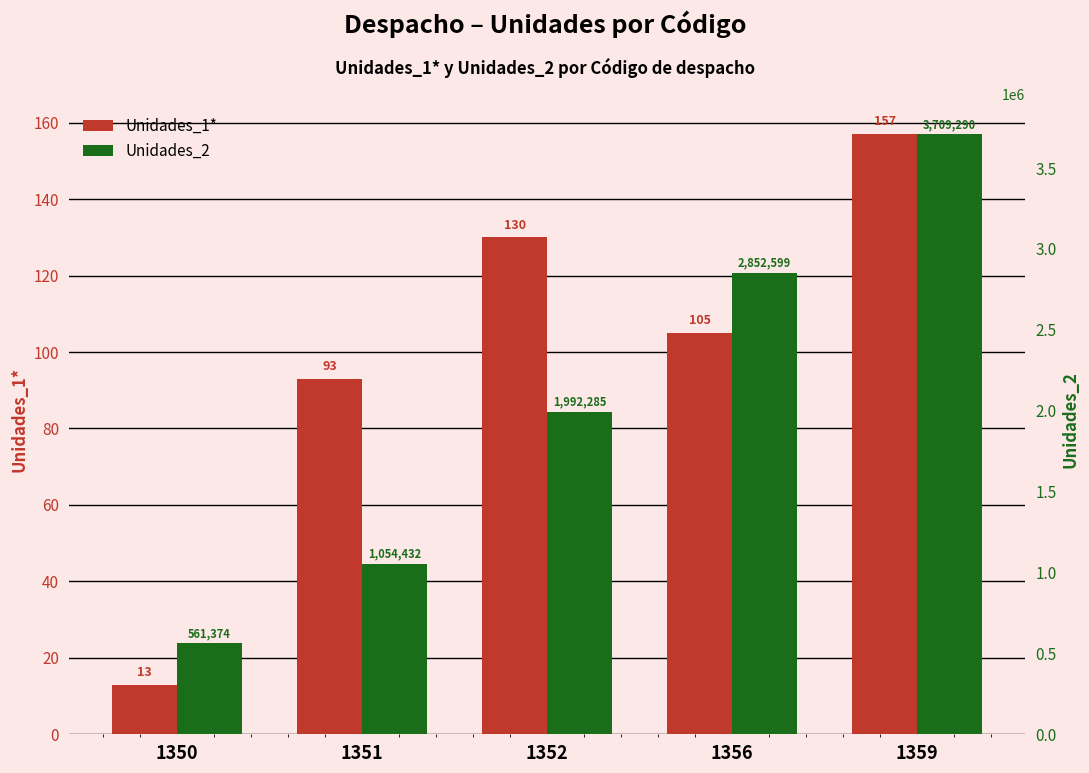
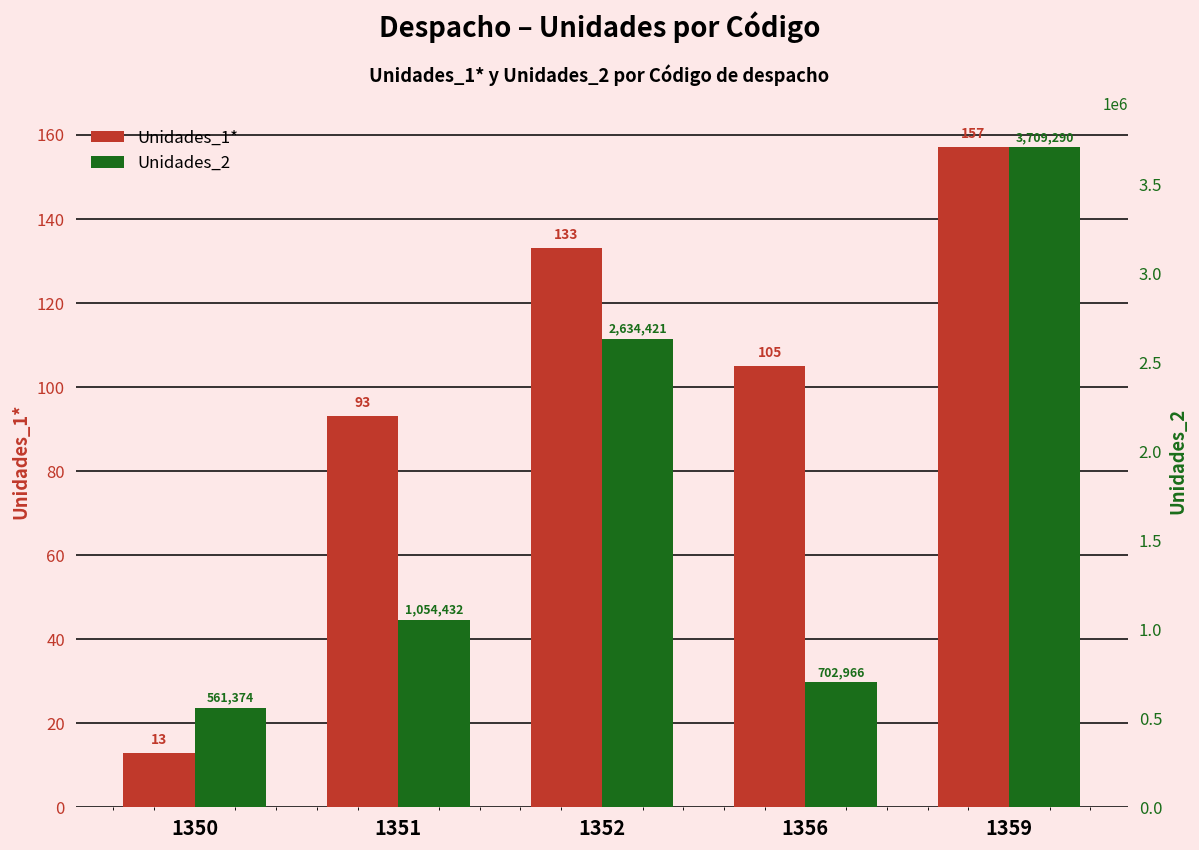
Unidades_1*, 1352: 130 -> 133
Unidades_2, 1352: 1,992,285 -> 2,634,421
Unidades_2, 1356: 2,852,599 -> 702,966
